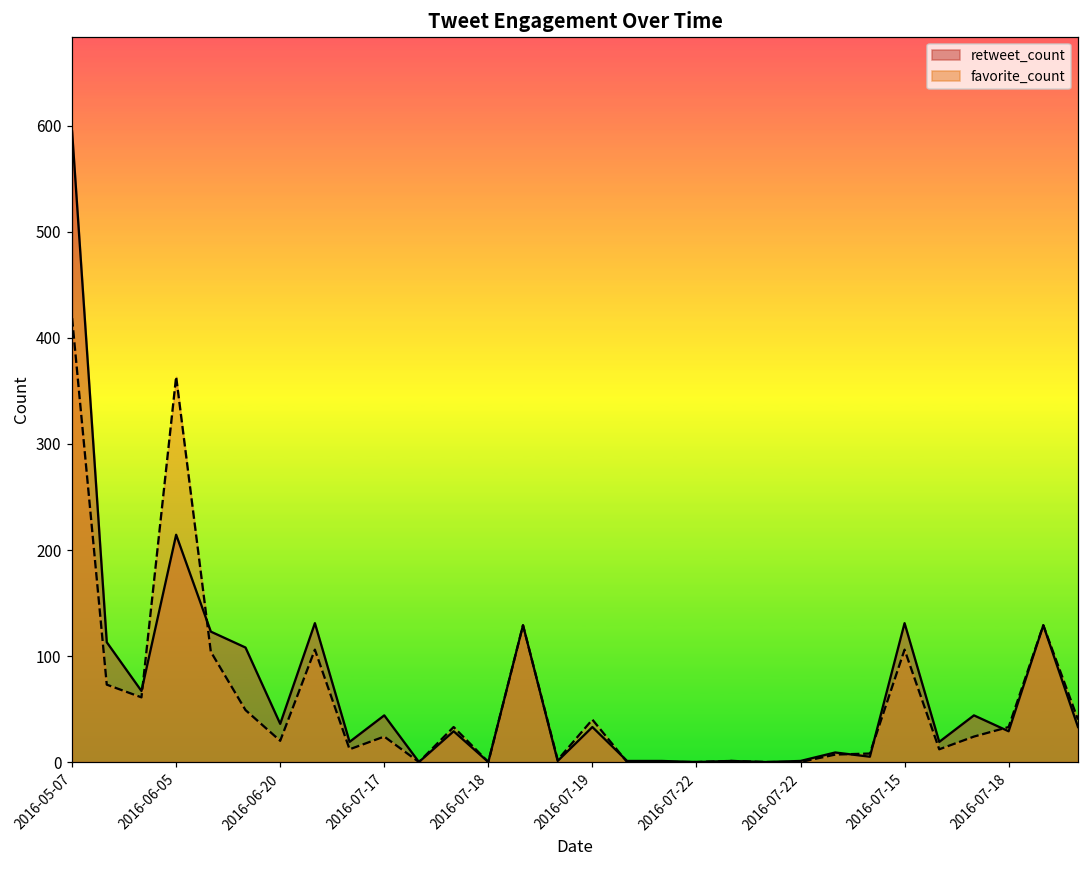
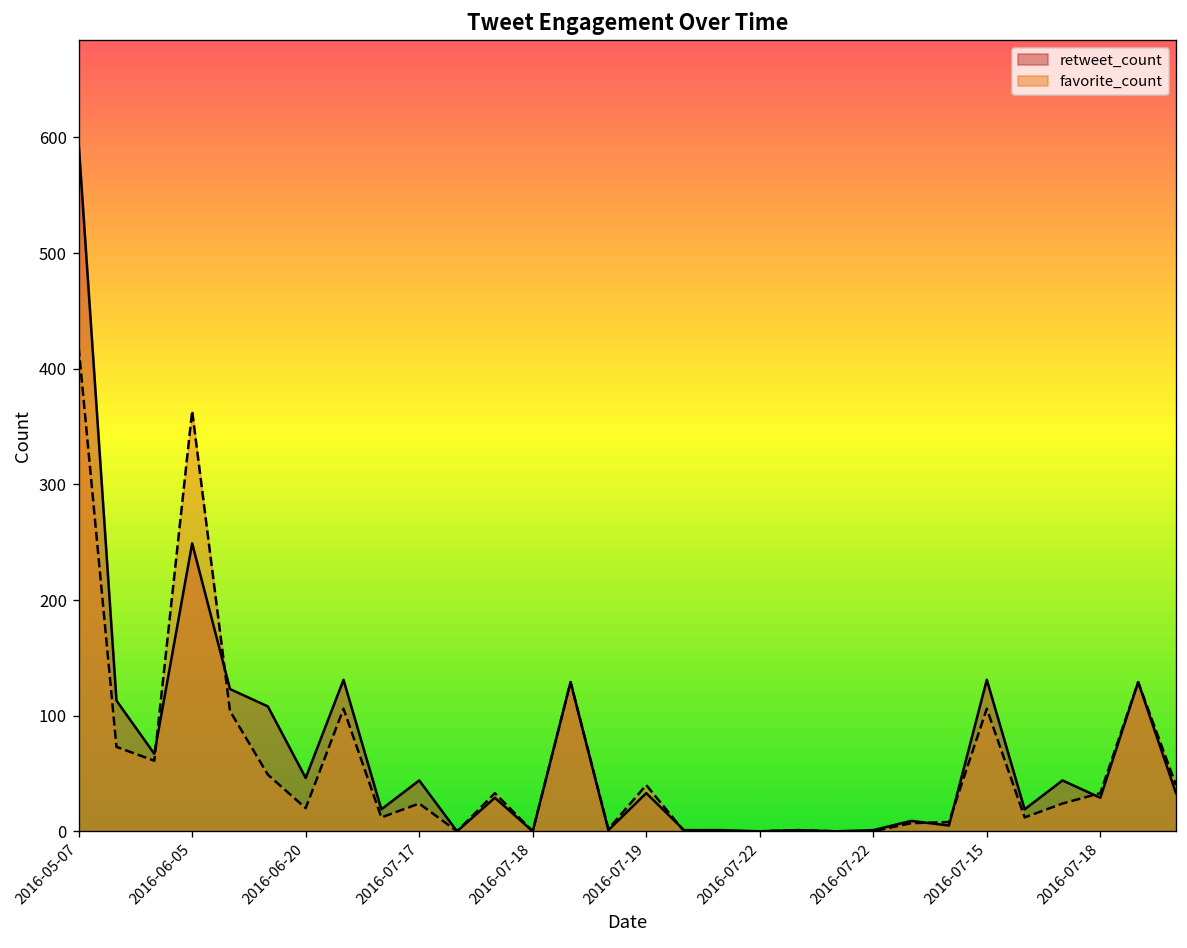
retweet_count, 2016-06-05: 210 -> 250
retweet_count, 2016-06-20: 40 -> 50
